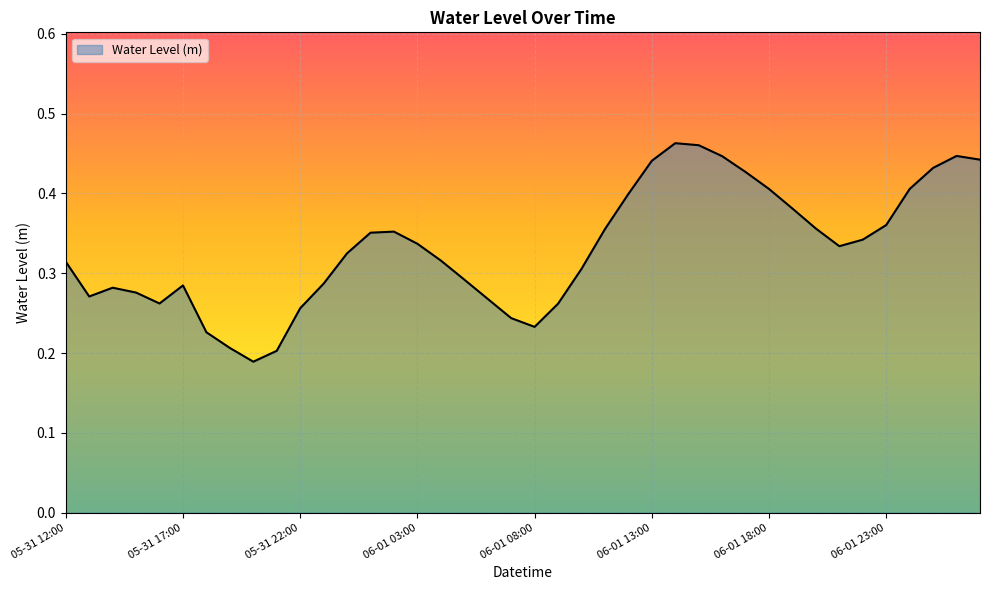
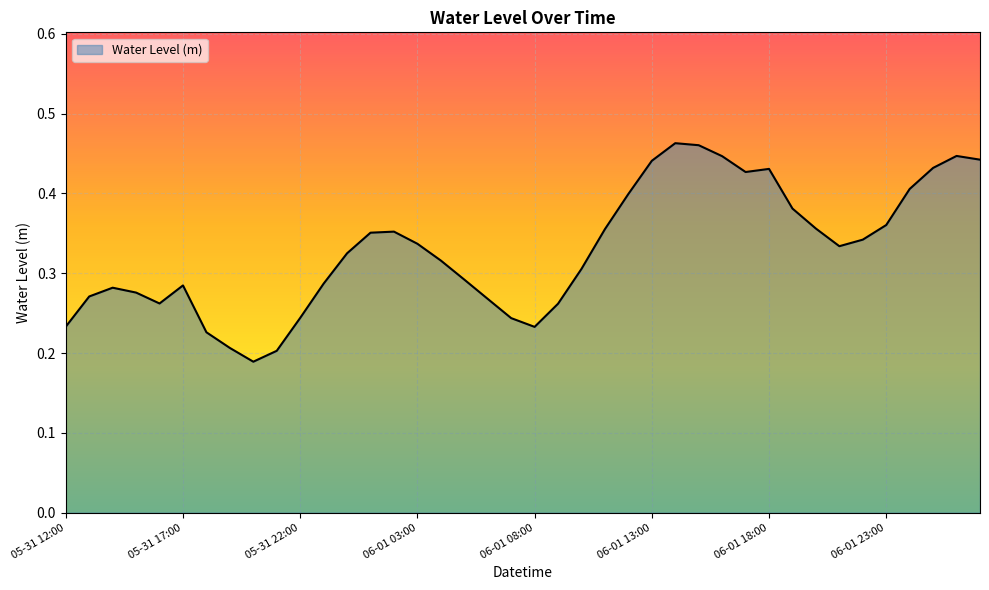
05-31 12:00: 0.31 -> 0.23
05-31 22:00: 0.26 -> 0.24
06-01 18:00: 0.41 -> 0.43
